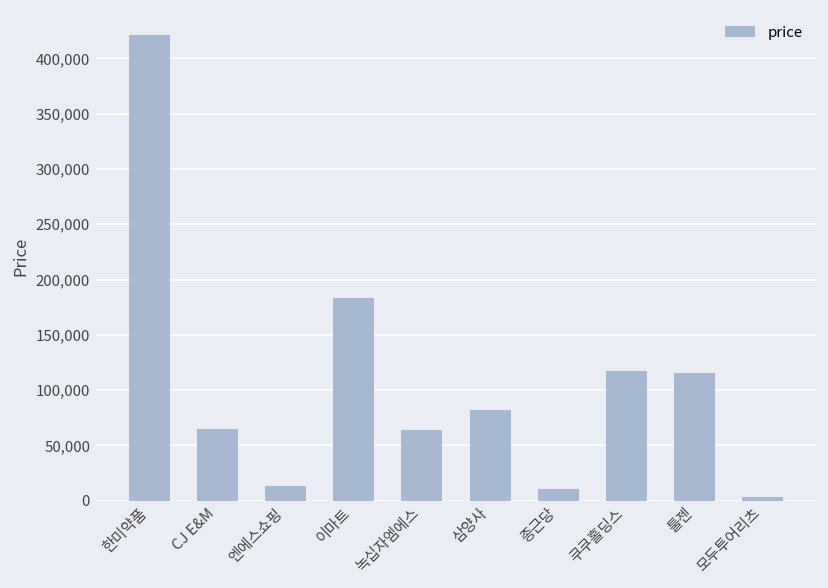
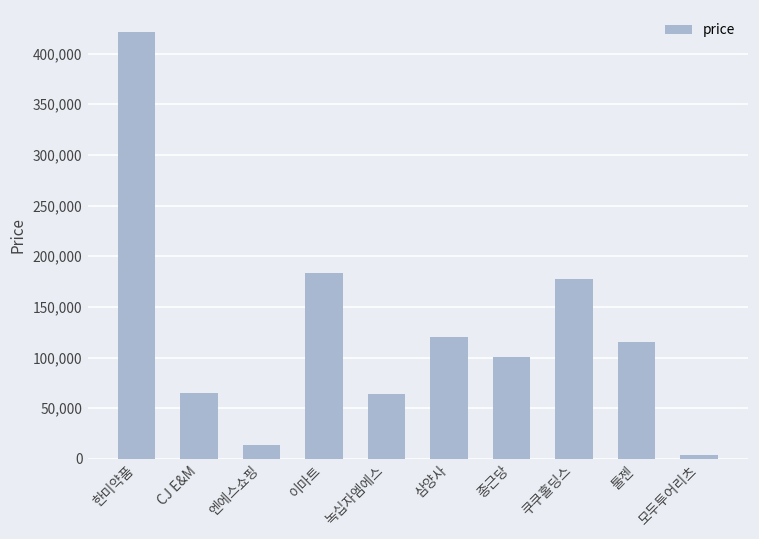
삼양사: 80,000 -> 120,000
종근당: 10,000 -> 100,000
쿠쿠홀딩스: 120,000 -> 180,000
